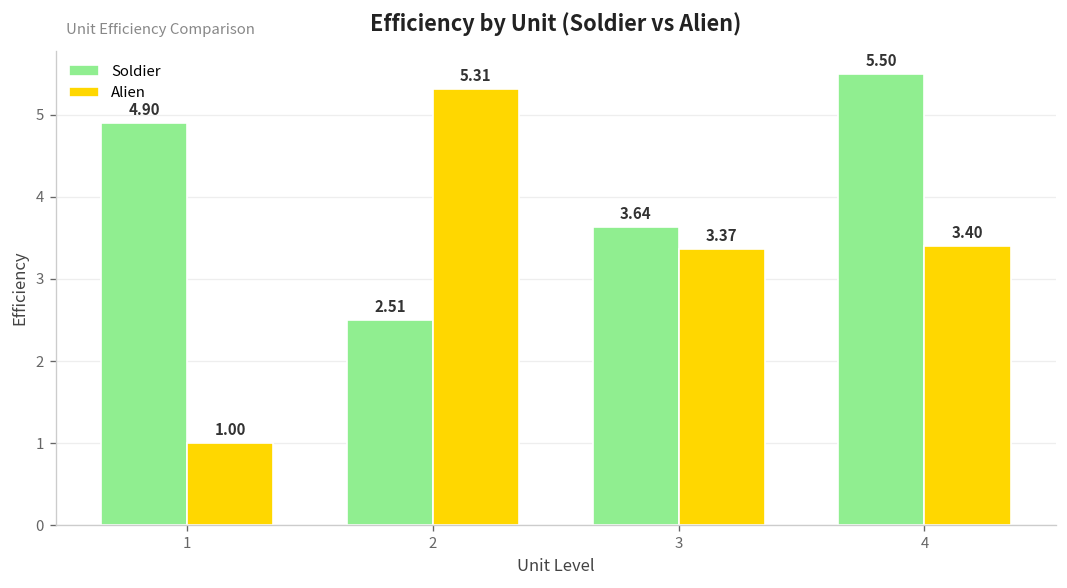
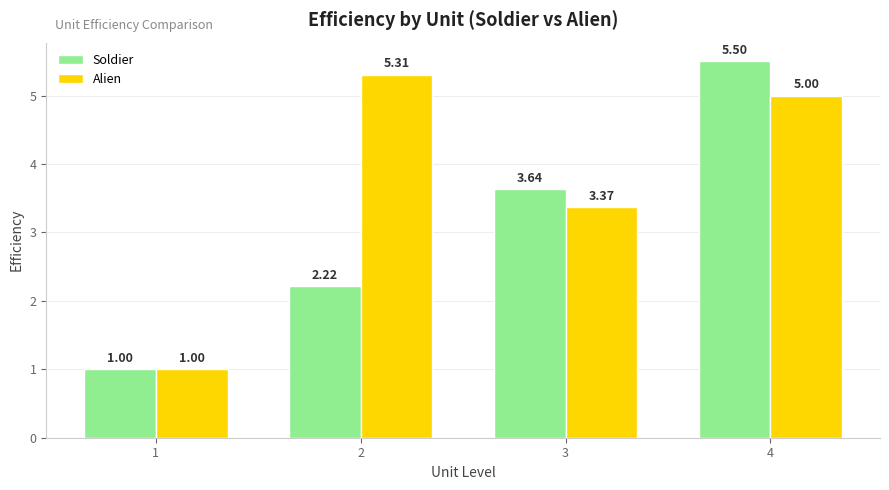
Soldier, 1: 4.90 -> 1.00
Soldier, 2: 2.51 -> 2.22
Alien, 4: 3.40 -> 5.00
